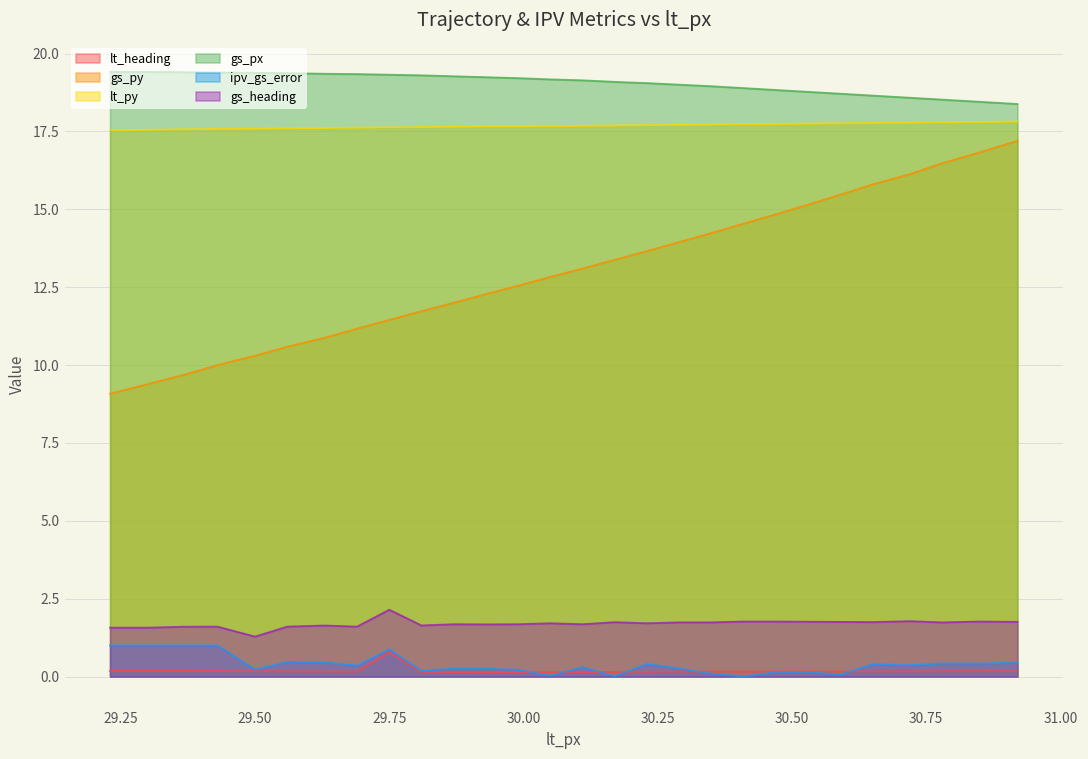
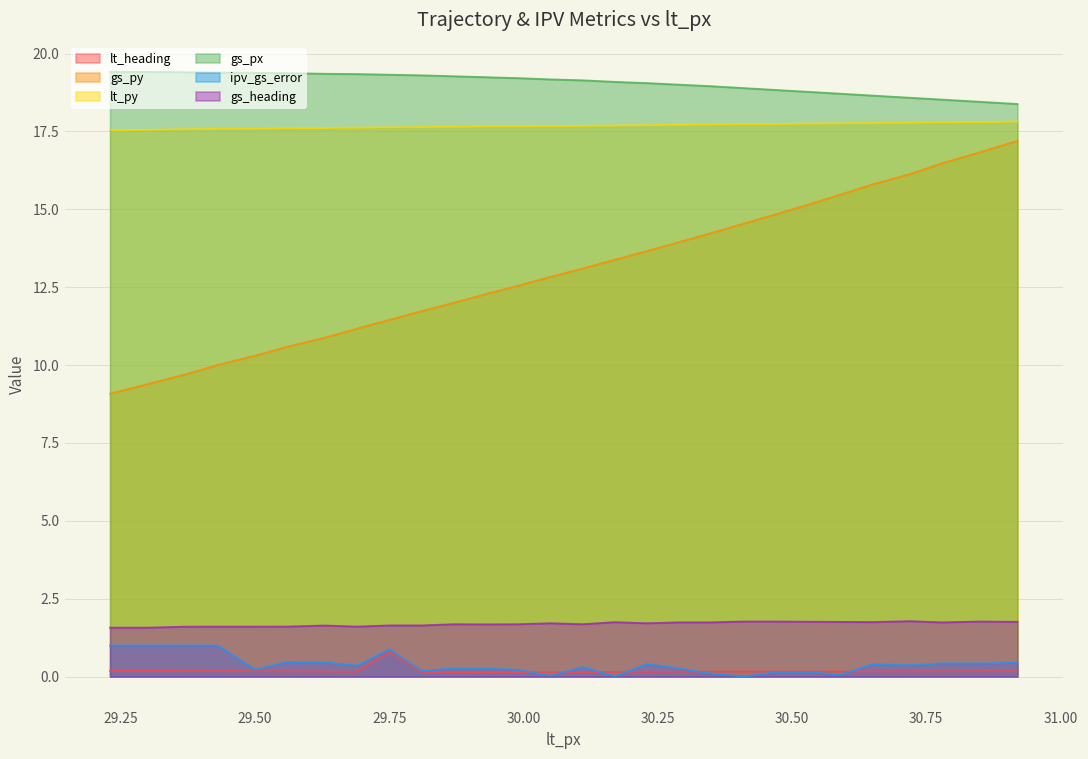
gs_heading, 29.50: 1.3 -> 1.6
gs_heading, 29.75: 2.1 -> 1.6
